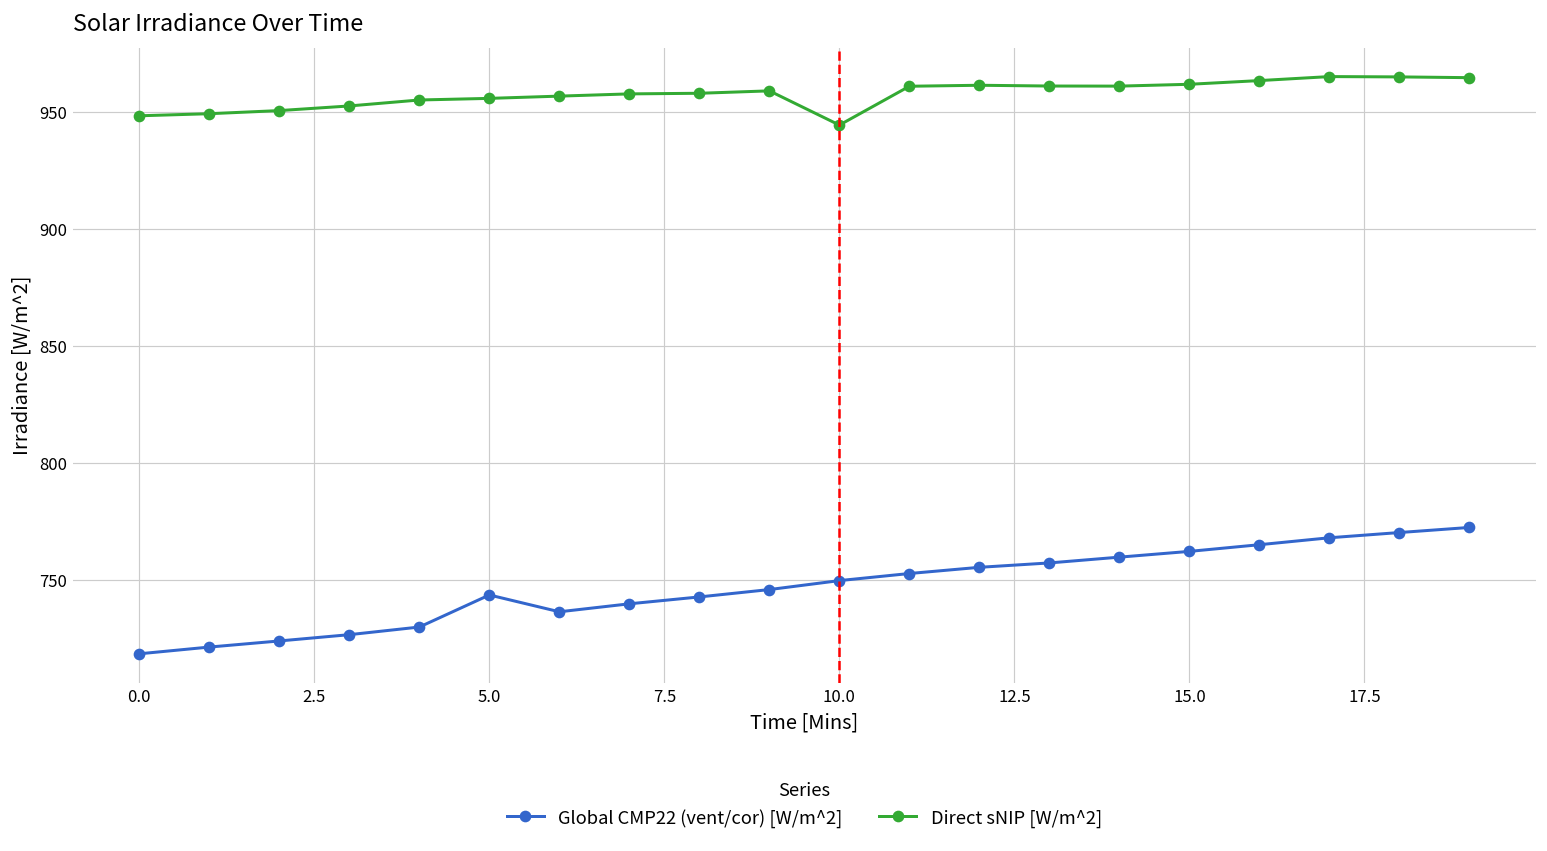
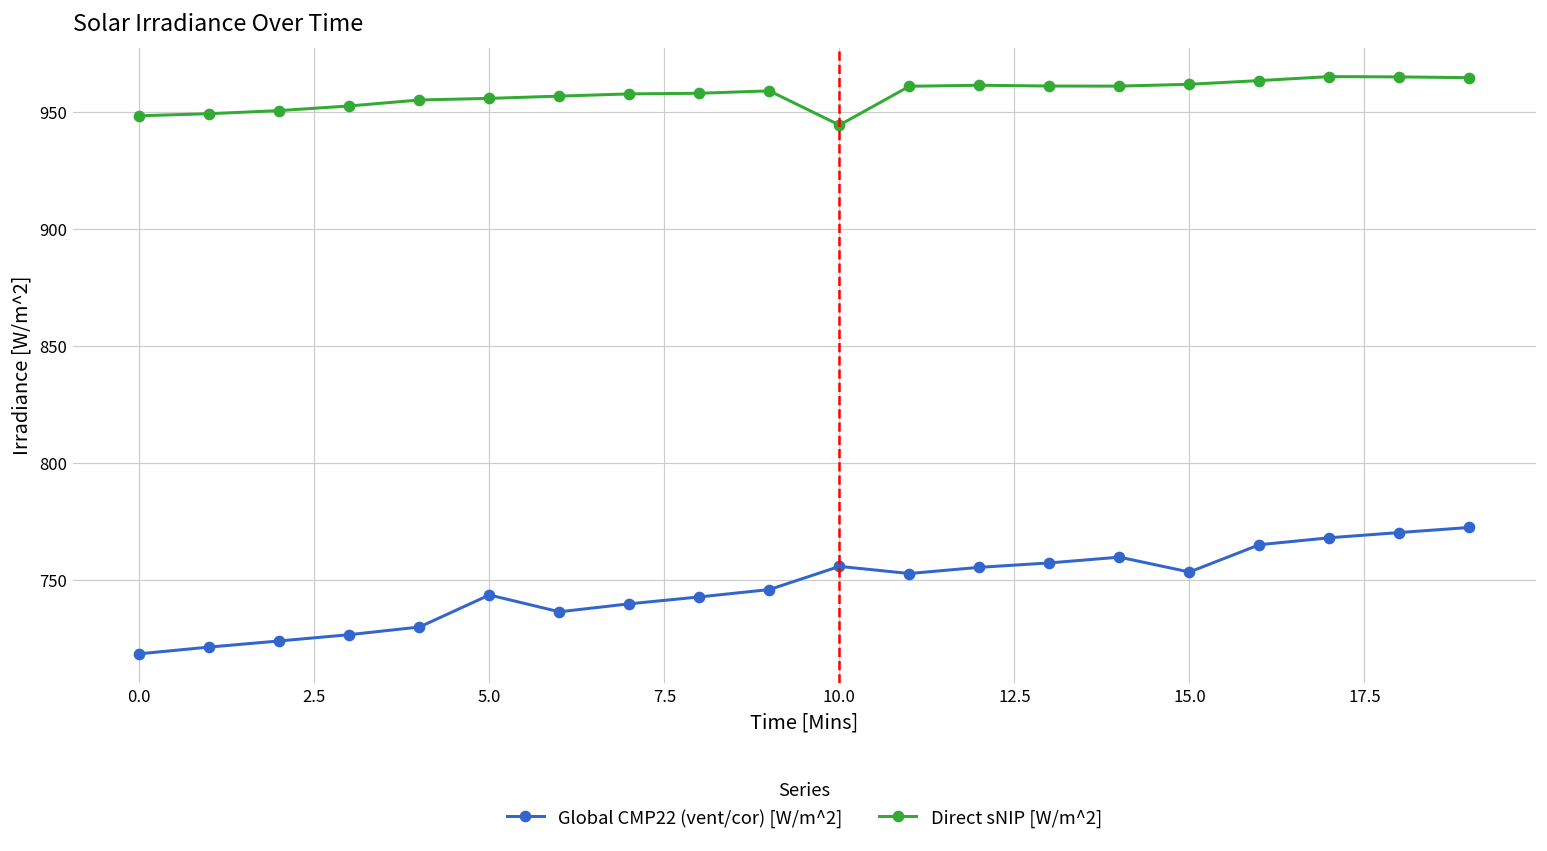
Global CMP22 (vent/cor) [W/m^2], 10.0: 750 -> 756
Global CMP22 (vent/cor) [W/m^2], 15.0: 762 -> 753
